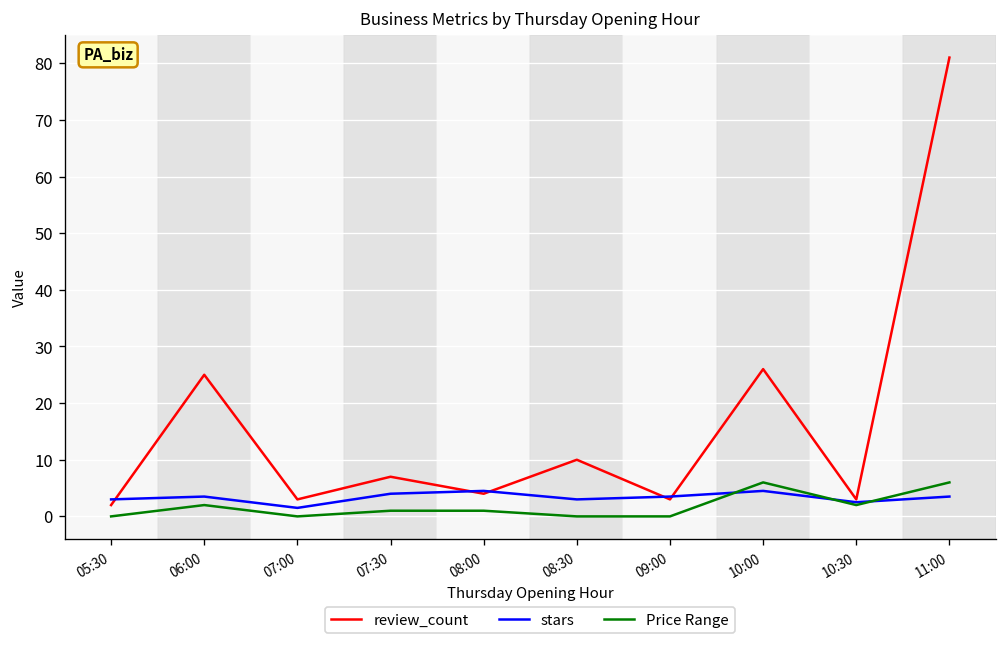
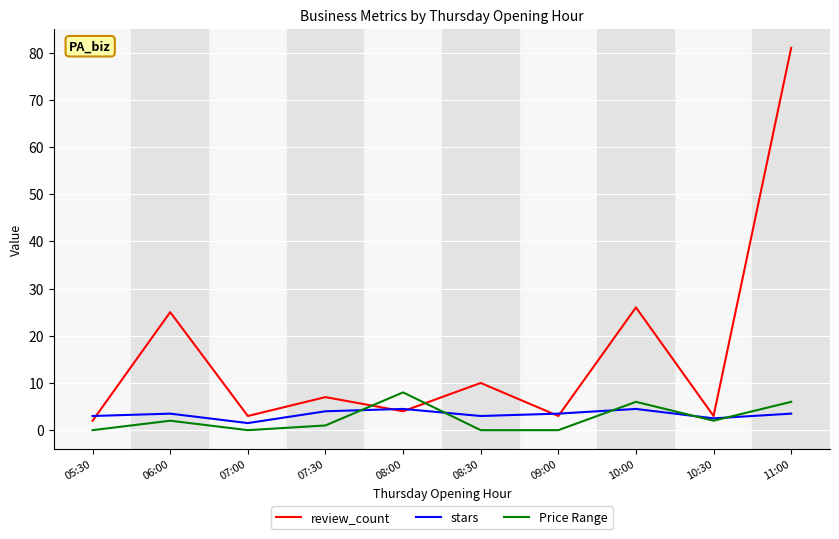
Price Range, 08:00: 1 -> 8
